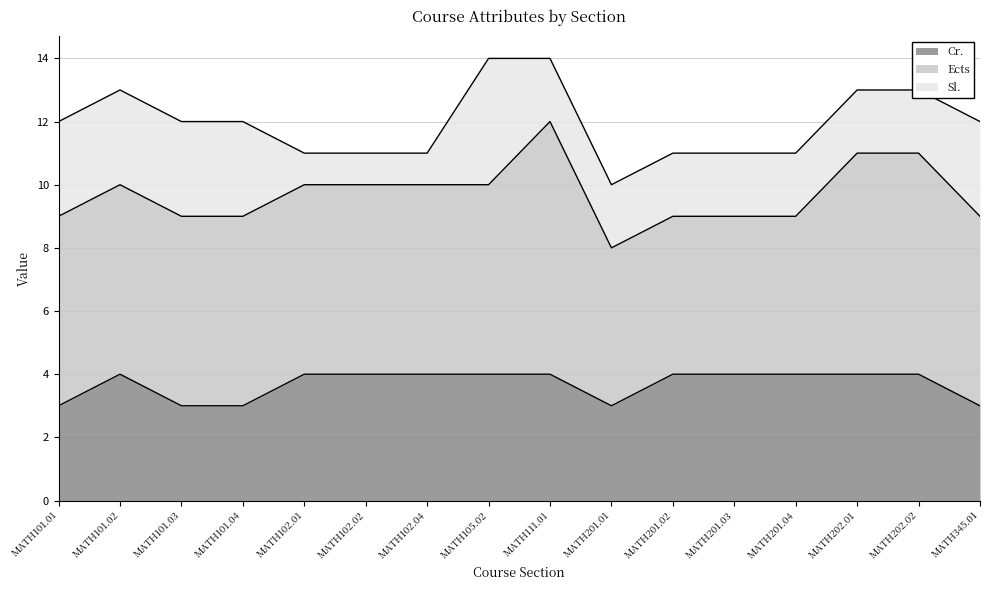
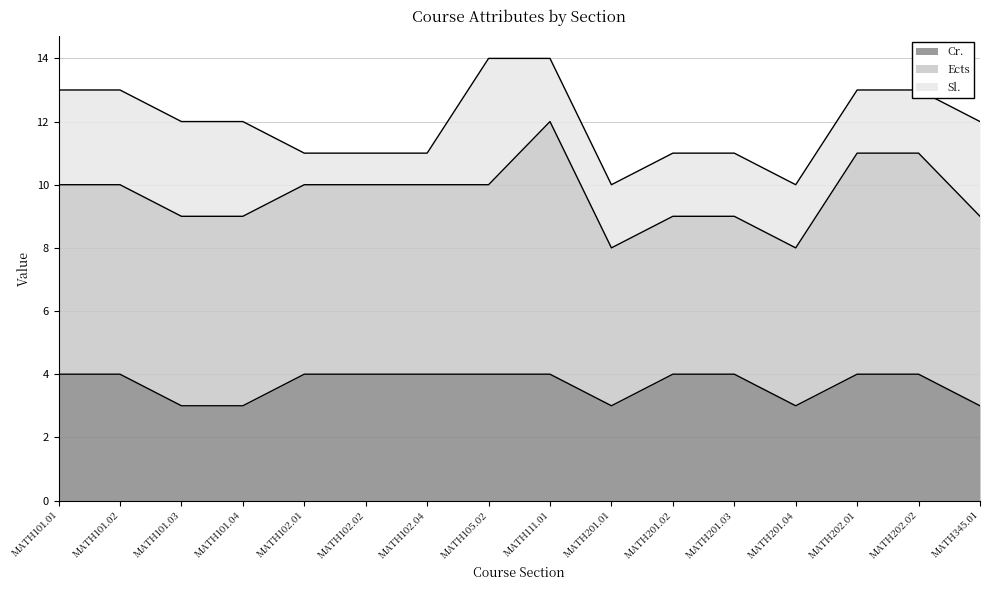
Cr., MATH101.01: 3 -> 4
Cr., MATH201.04: 4 -> 3
